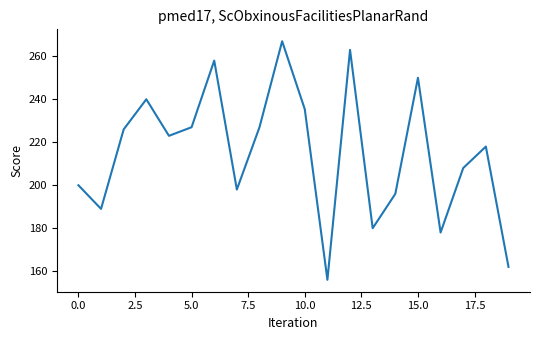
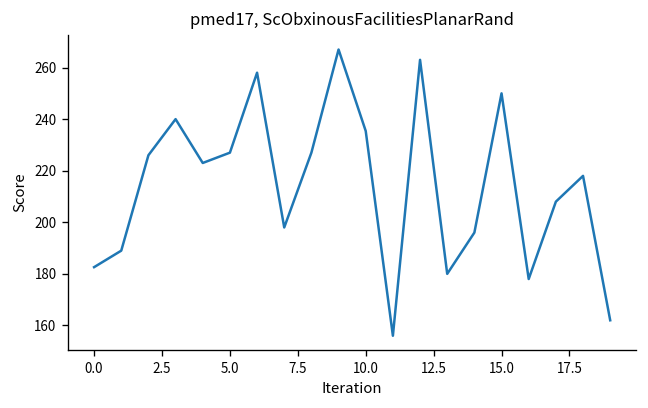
0.0: 200 -> 183
